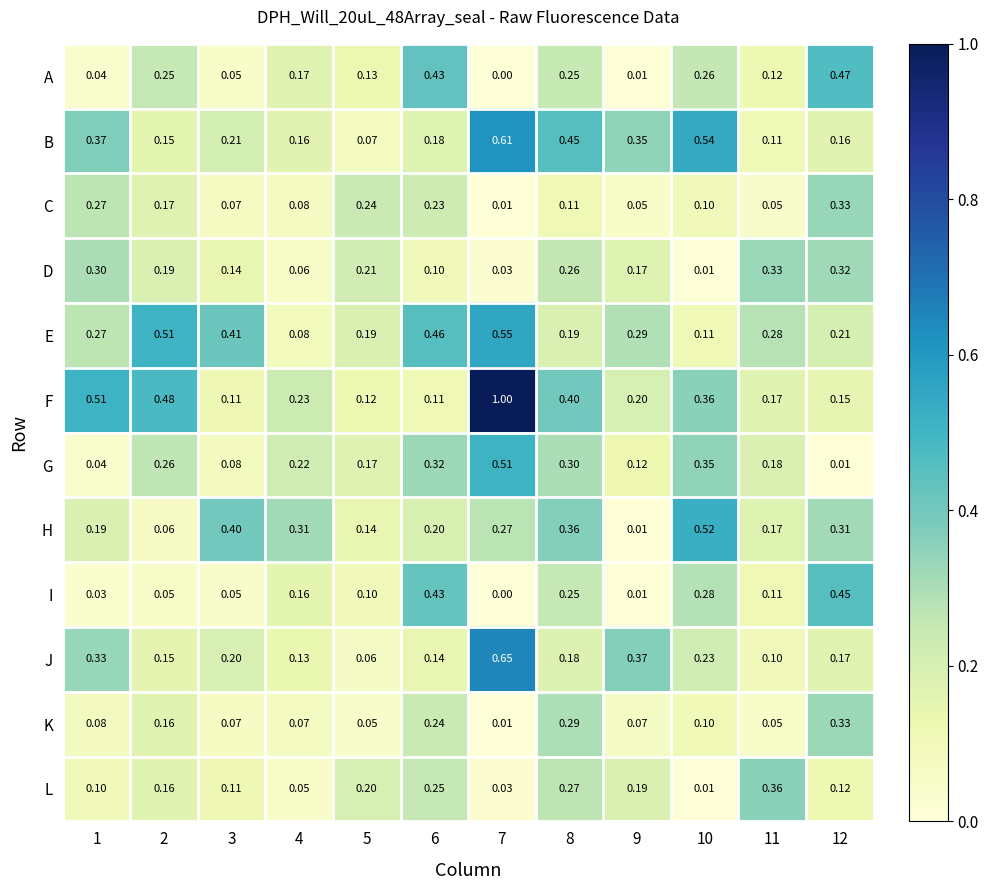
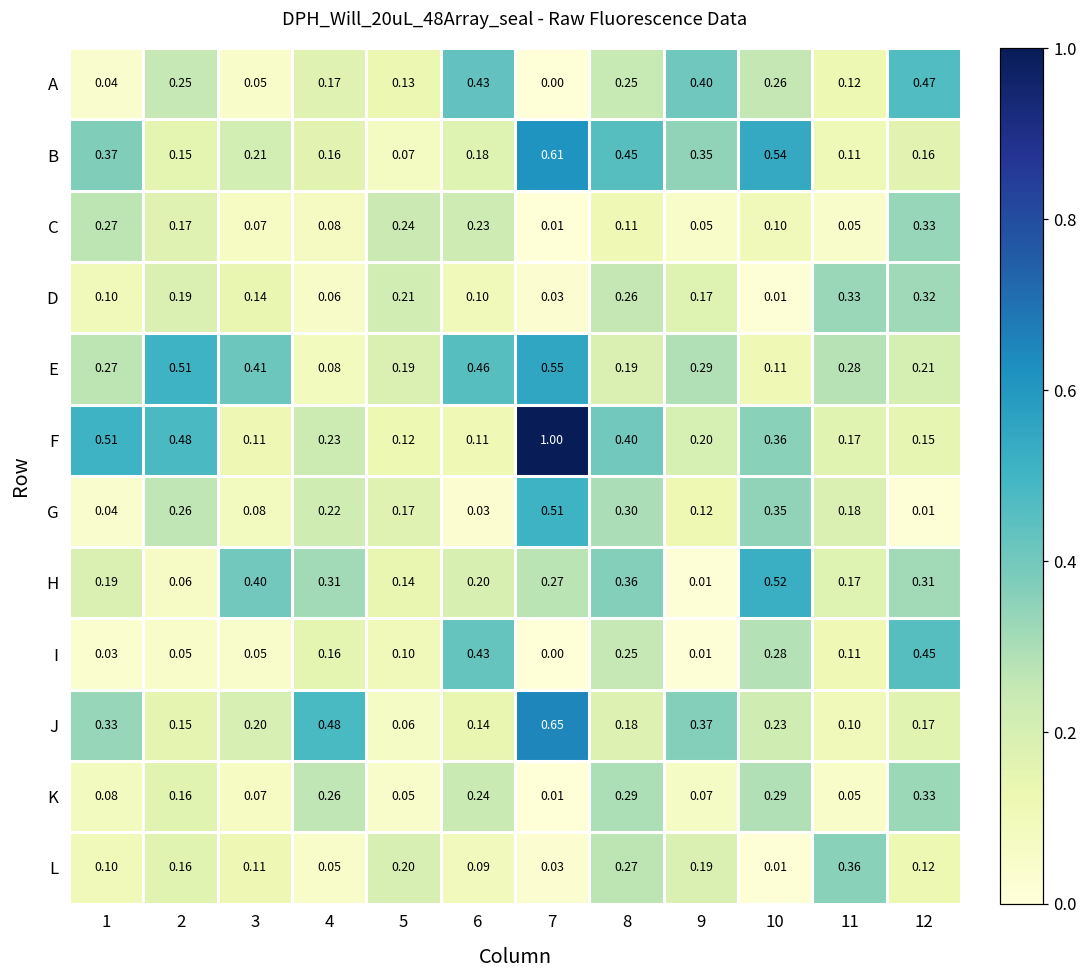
A, 9: 0.01 -> 0.40
D, 1: 0.30 -> 0.10
G, 6: 0.32 -> 0.03
J, 4: 0.13 -> 0.48
K, 4: 0.07 -> 0.26
K, 10: 0.10 -> 0.29
L, 6: 0.25 -> 0.09
